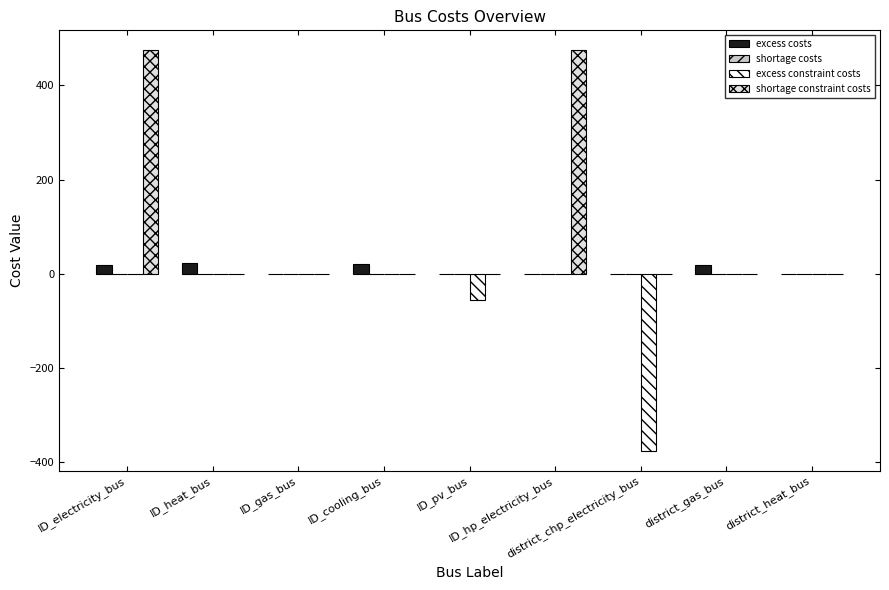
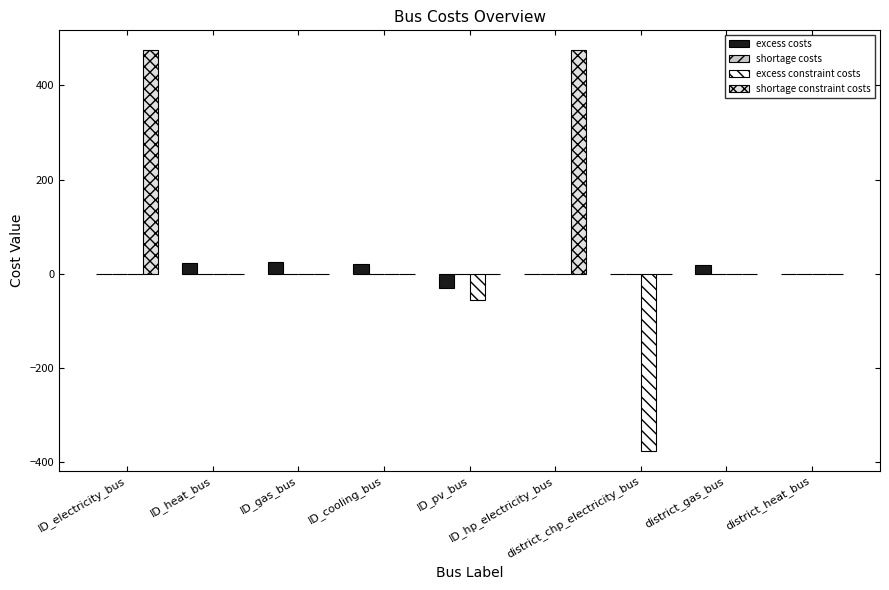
excess costs, ID_electricity_bus: 20 -> 0
excess costs, ID_gas_bus: 0 -> 30
excess costs, ID_pv_bus: 0 -> -30
